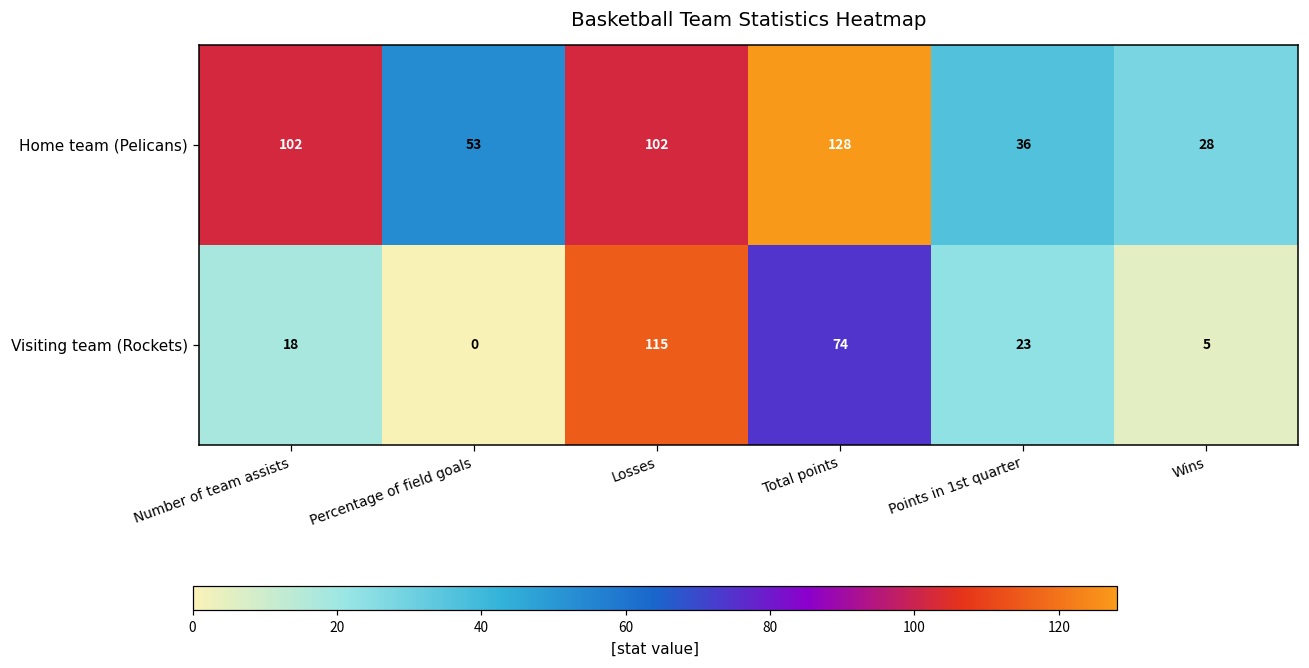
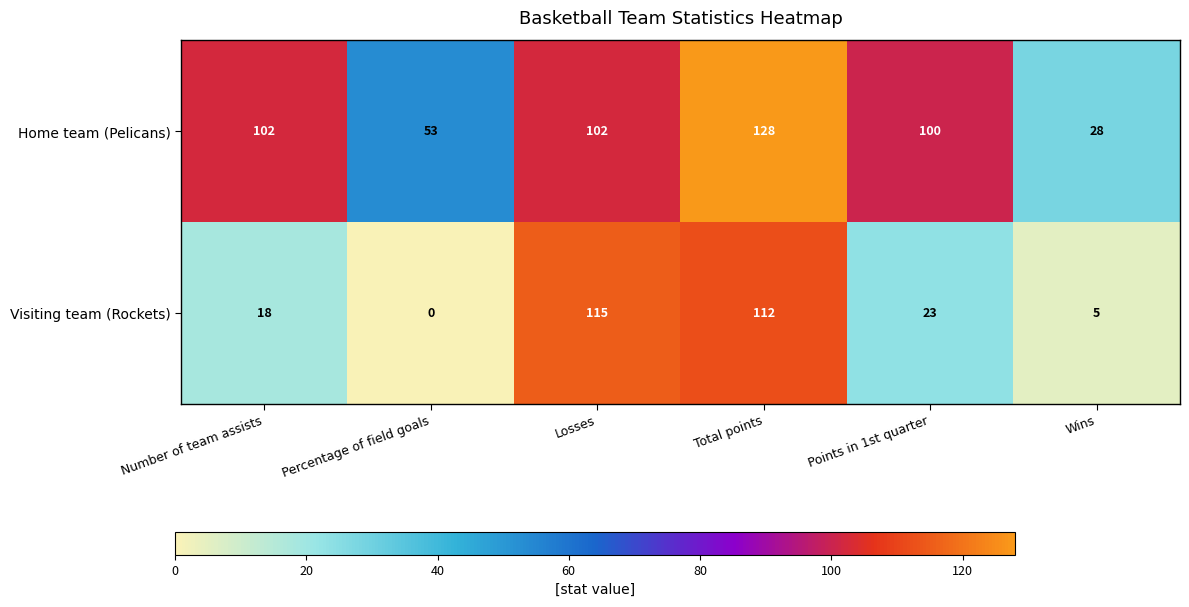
Home team (Pelicans), Points in 1st quarter: 36 -> 100
Visiting team (Rockets), Total points: 74 -> 112
